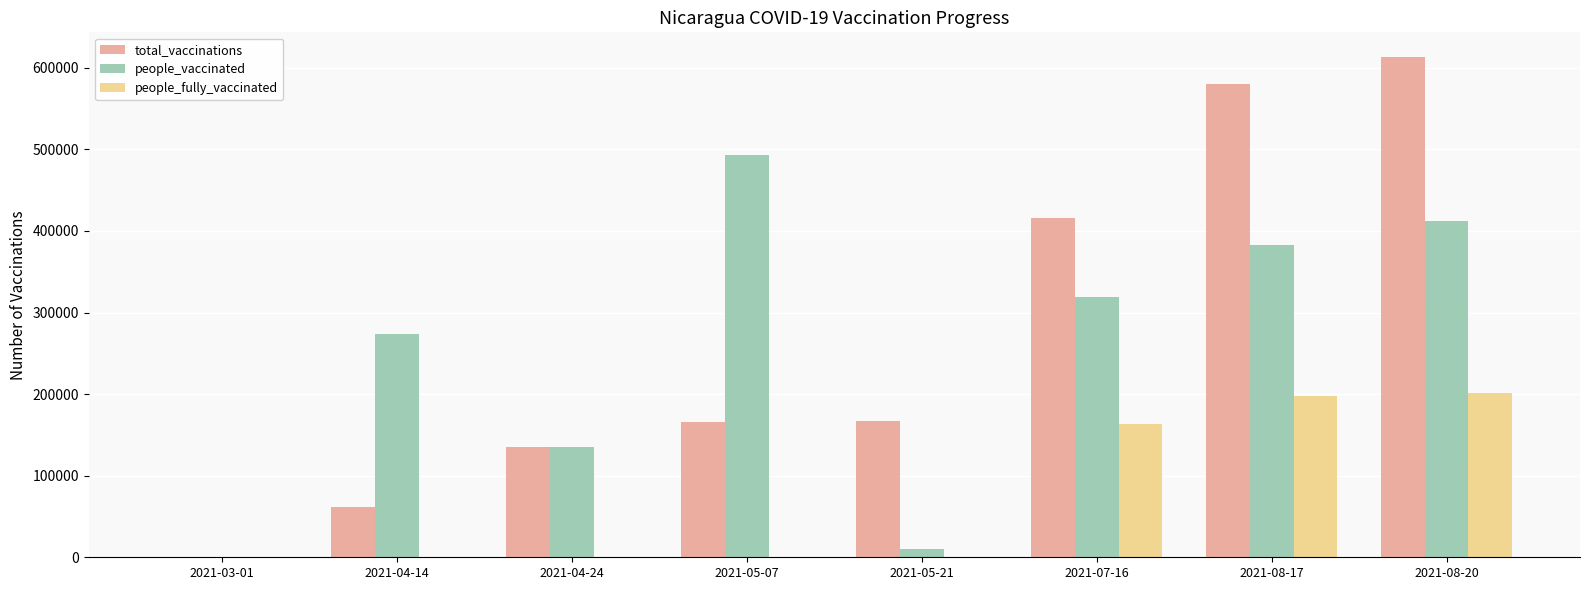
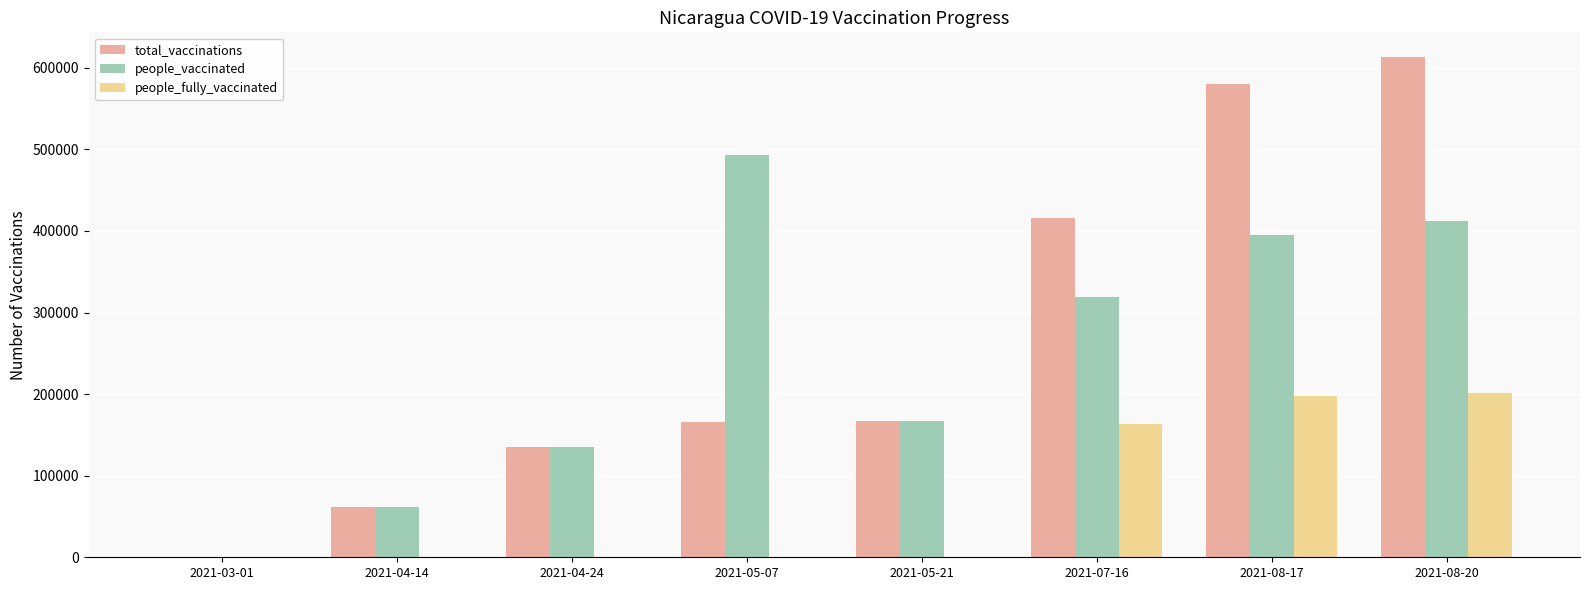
people_vaccinated, 2021-04-14: 270000 -> 60000
people_vaccinated, 2021-05-21: 10000 -> 170000
people_vaccinated, 2021-08-17: 380000 -> 390000
